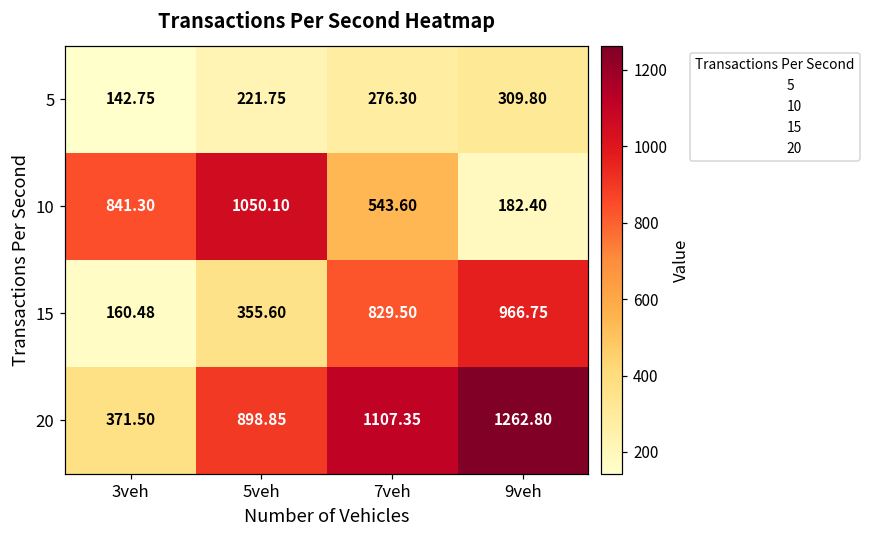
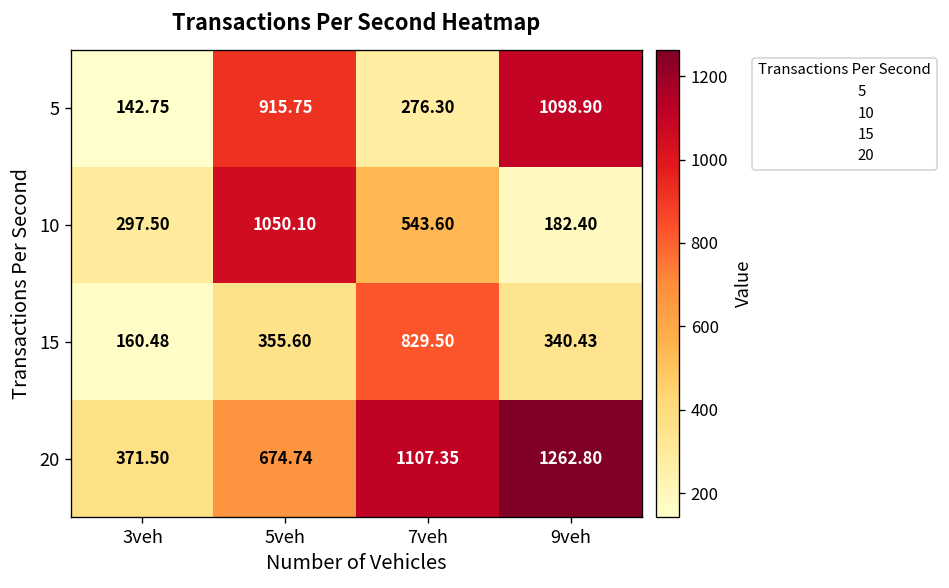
5, 5veh: 221.75 -> 915.75
5, 9veh: 309.80 -> 1098.90
10, 3veh: 841.30 -> 297.50
15, 9veh: 966.75 -> 340.43
20, 5veh: 898.85 -> 674.74
